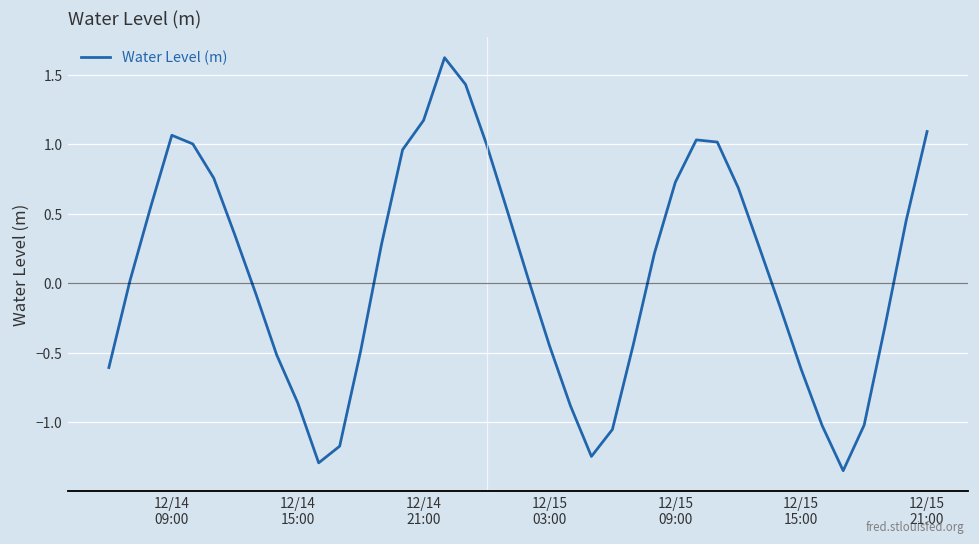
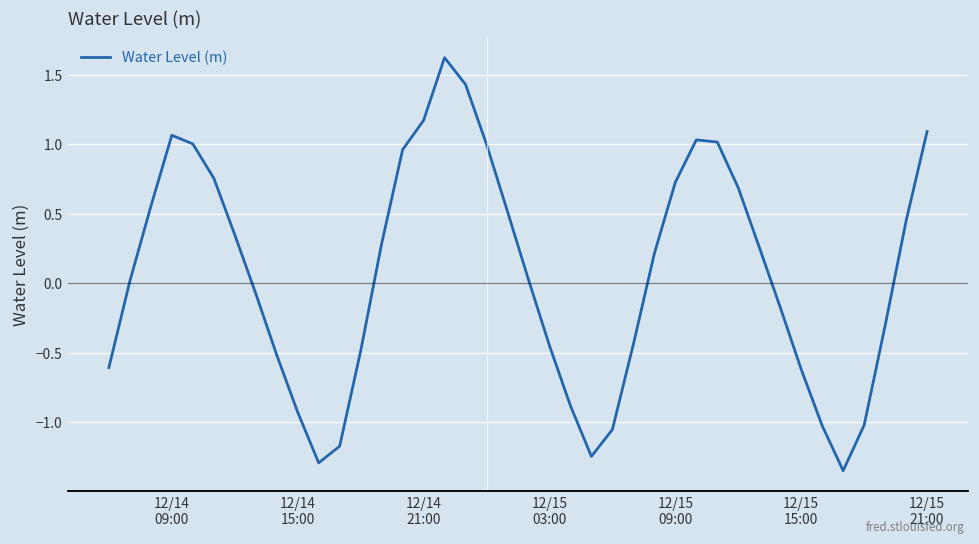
12/14 15:00: -0.86 -> -0.93
